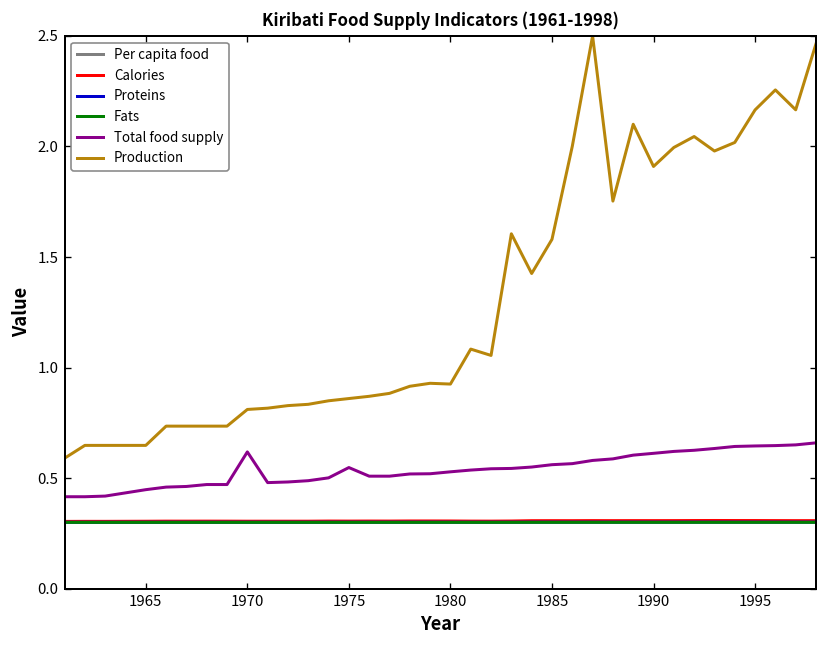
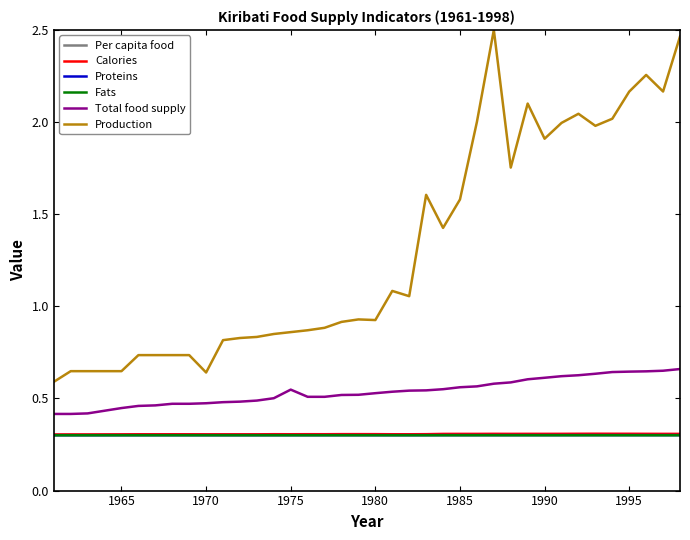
Total food supply, 1970: 0.62 -> 0.47
Production, 1970: 0.81 -> 0.64
